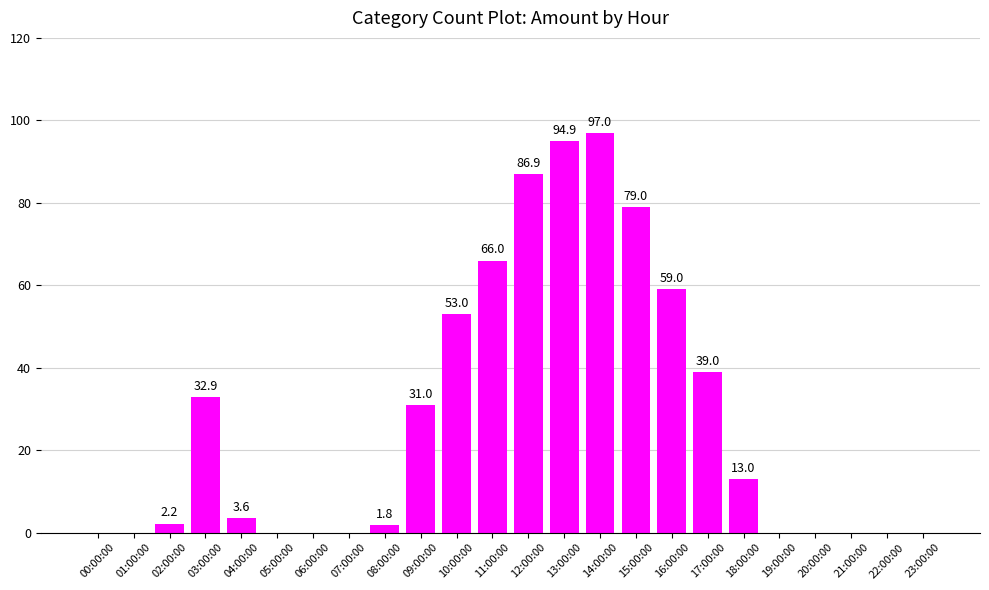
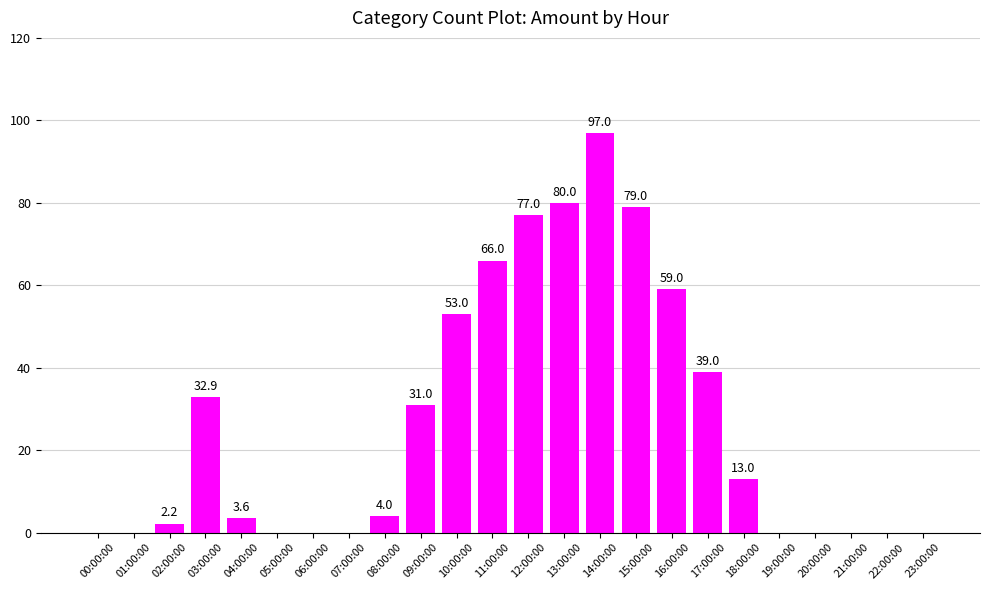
08:00:00: 1.8 -> 4.0
12:00:00: 86.9 -> 77.0
13:00:00: 94.9 -> 80.0
